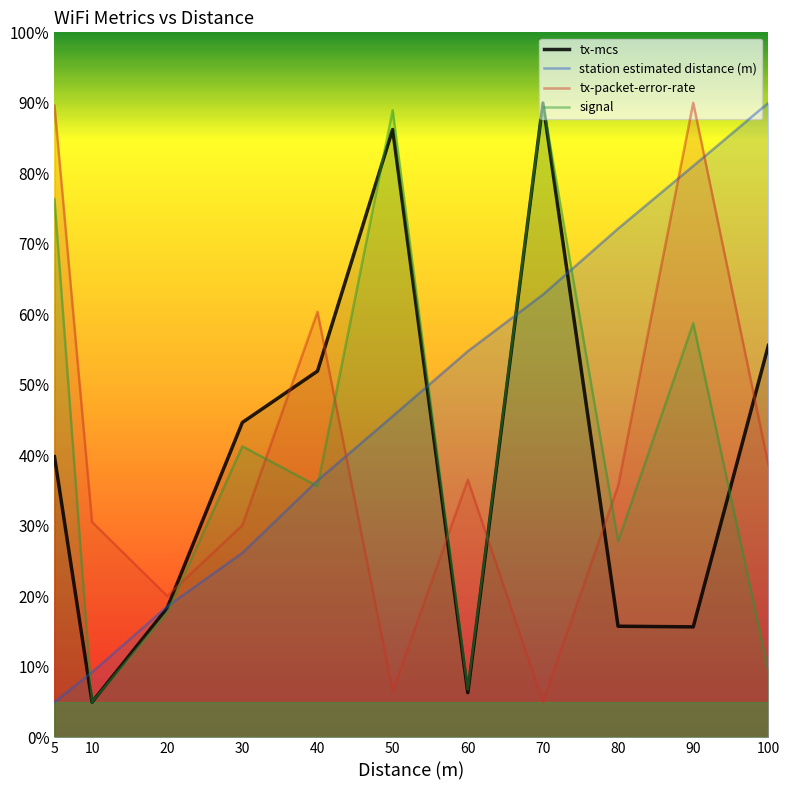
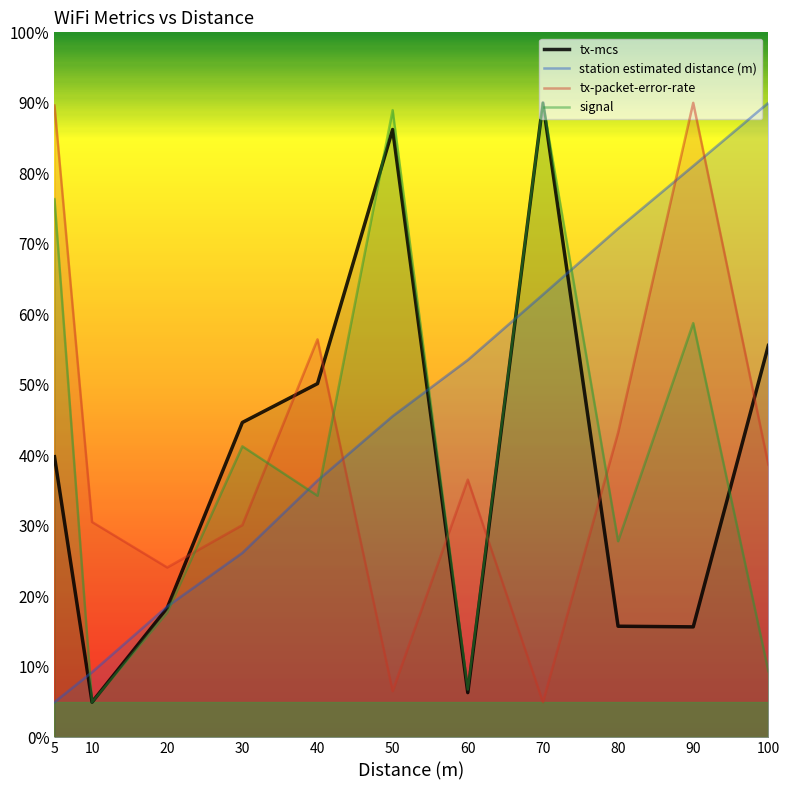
tx-packet-error-rate, 20: 20% -> 24%
tx-mcs, 40: 52% -> 50%
tx-packet-error-rate, 40: 60% -> 56%
signal, 40: 36% -> 34%
station estimated distance (m), 60: 55% -> 54%
tx-packet-error-rate, 80: 36% -> 43%
